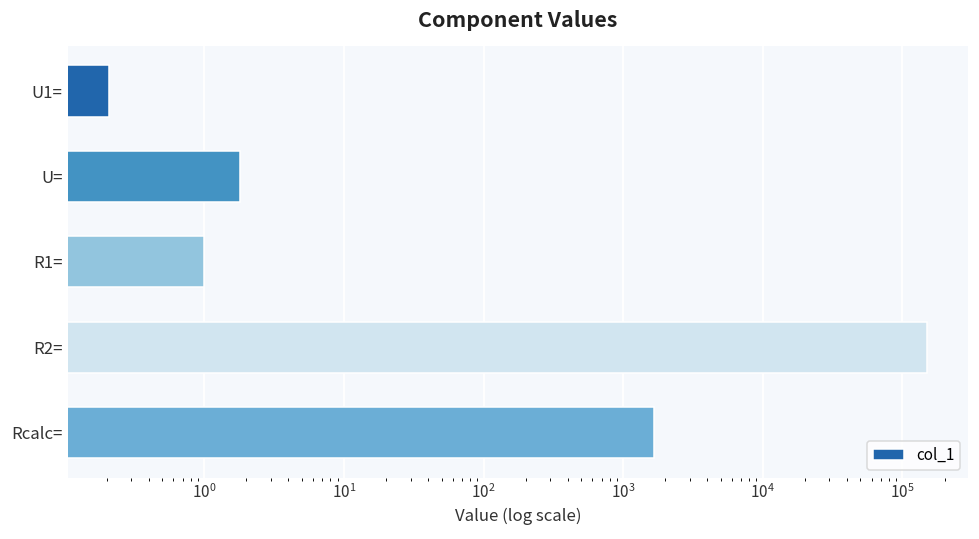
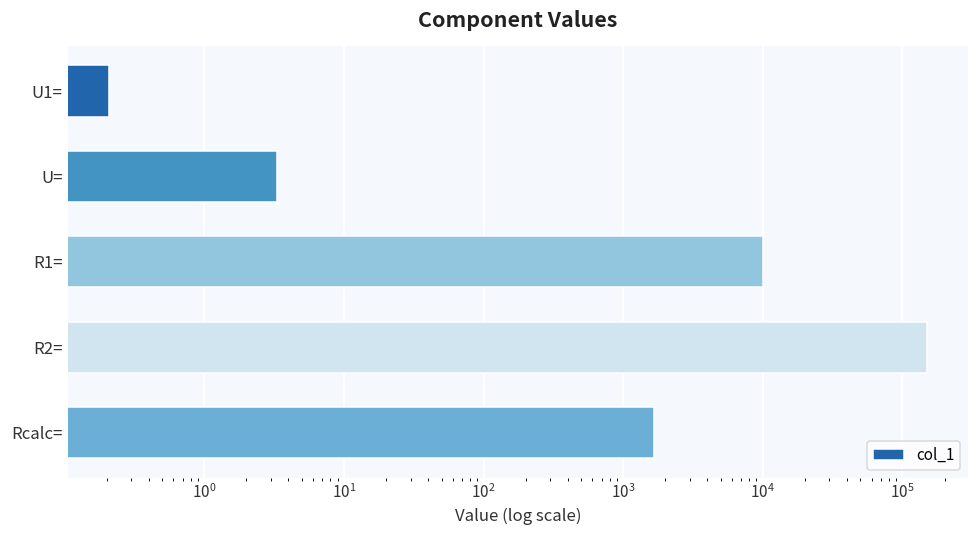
U=: 1.8 -> 3.3
R1=: 1 -> 10000
